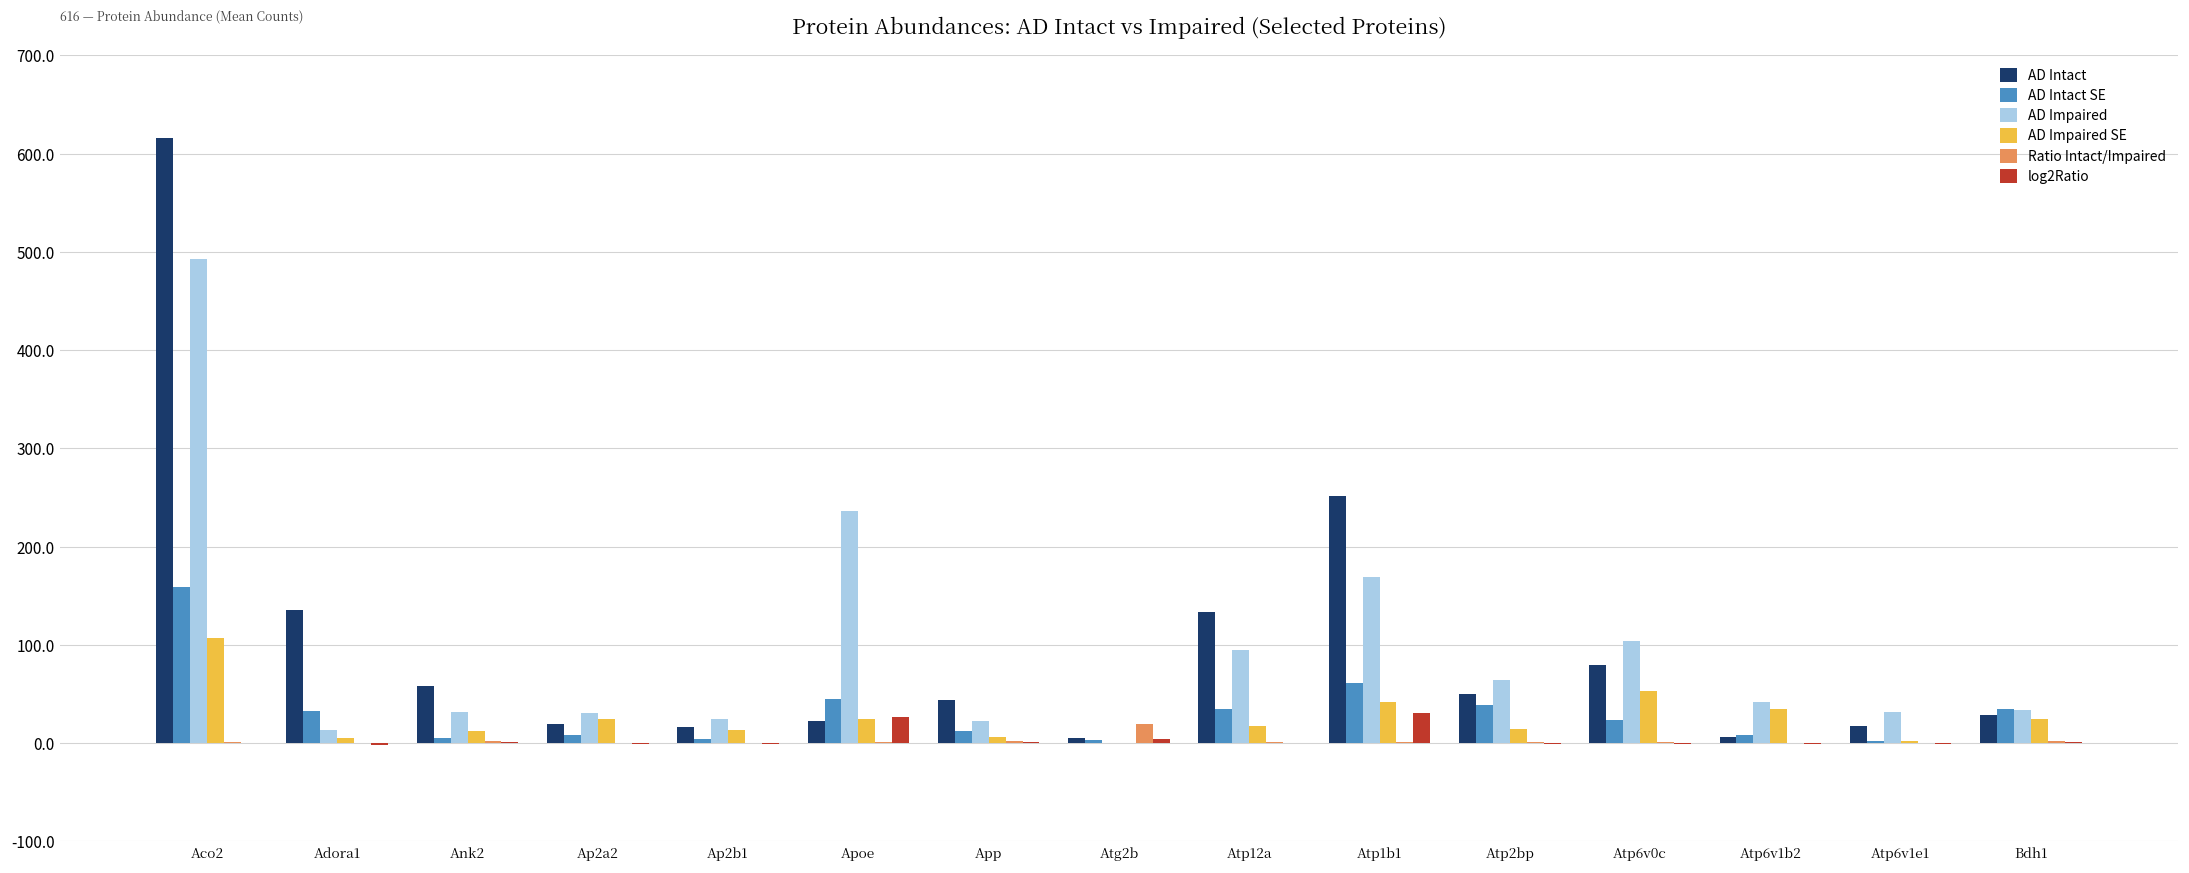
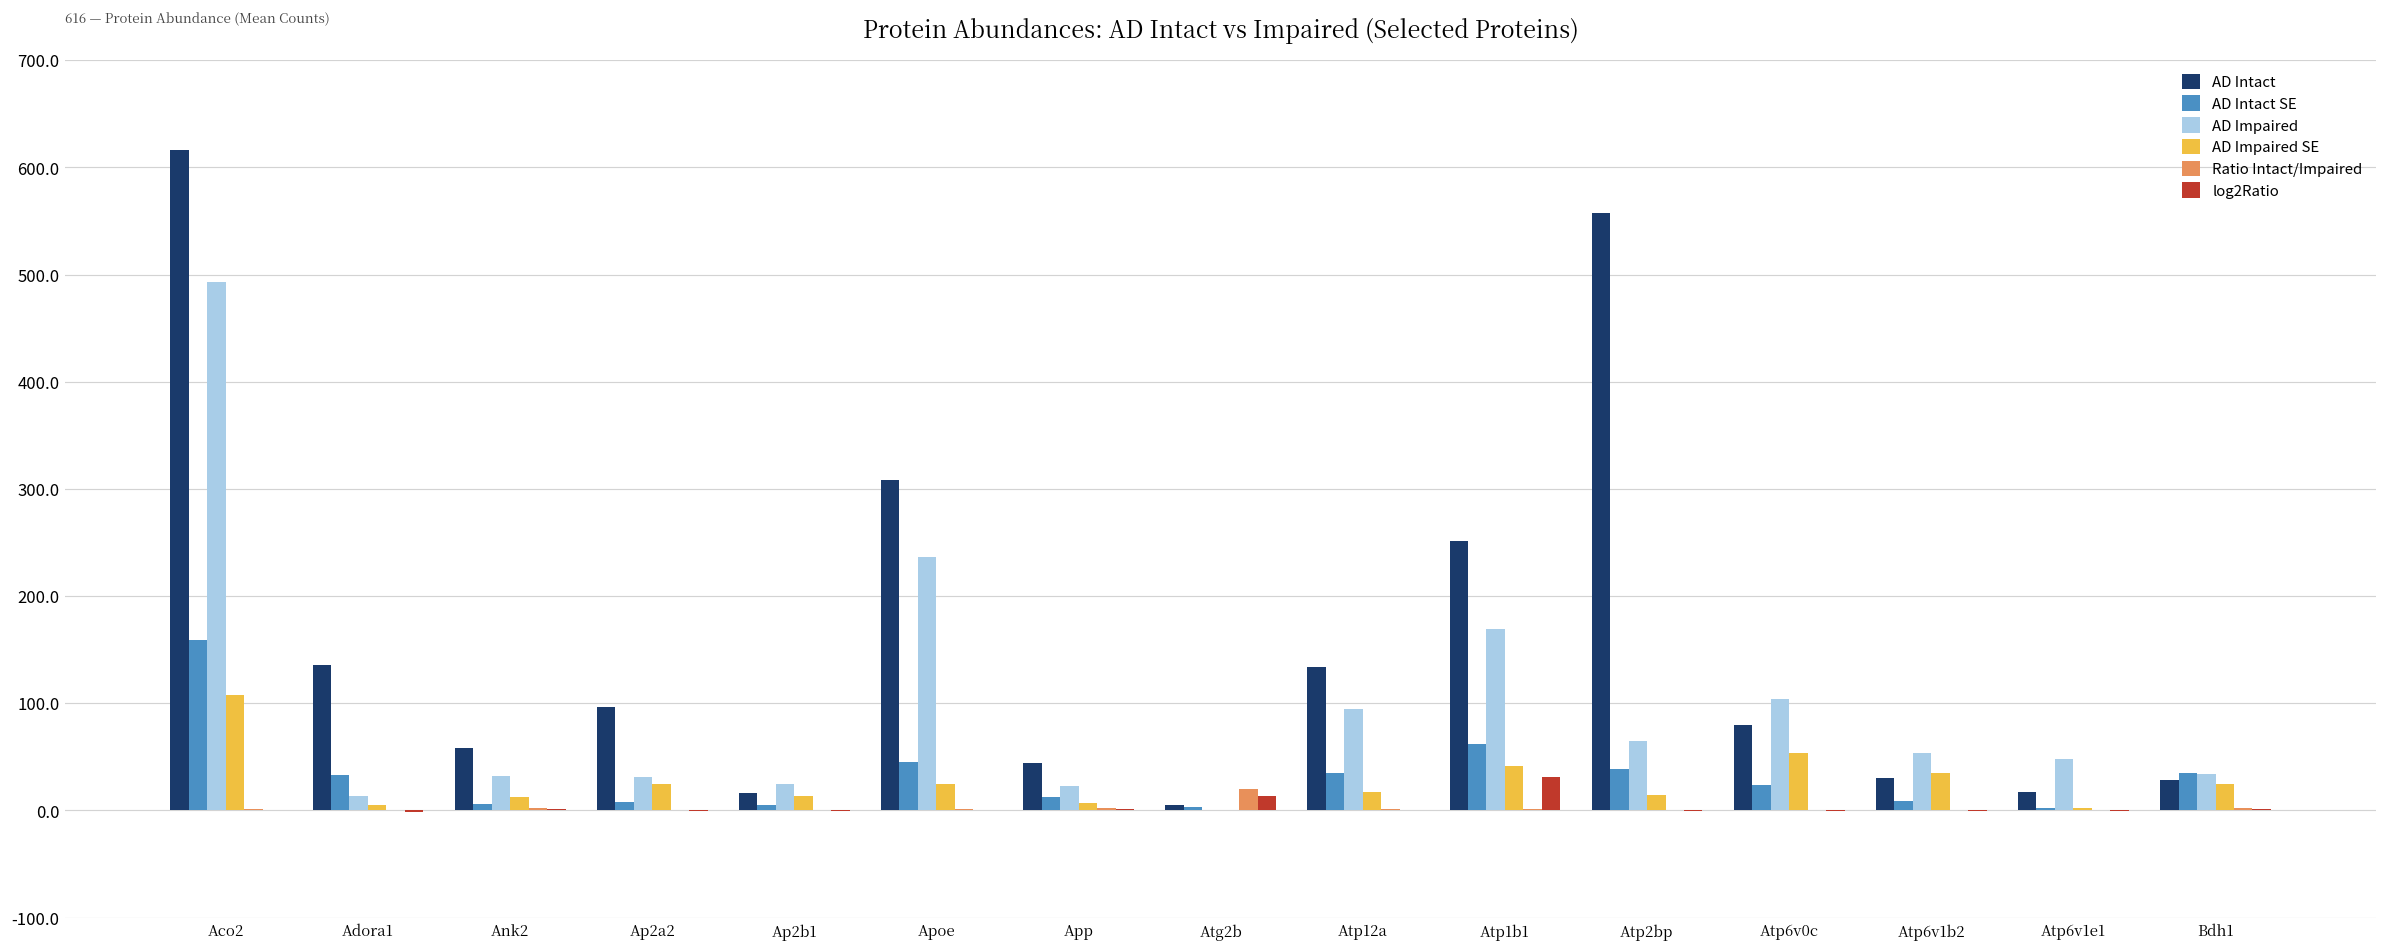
AD Intact, Ap2a2: 20 -> 100
AD Intact, Apoe: 20 -> 310
log2Ratio, Apoe: 30 -> 0
log2Ratio, Atg2b: 0 -> 10
AD Intact, Atp2bp: 50 -> 560
AD Intact, Atp6v1b2: 10 -> 30
AD Impaired, Atp6v1b2: 40 -> 50
AD Impaired, Atp6v1e1: 30 -> 50
